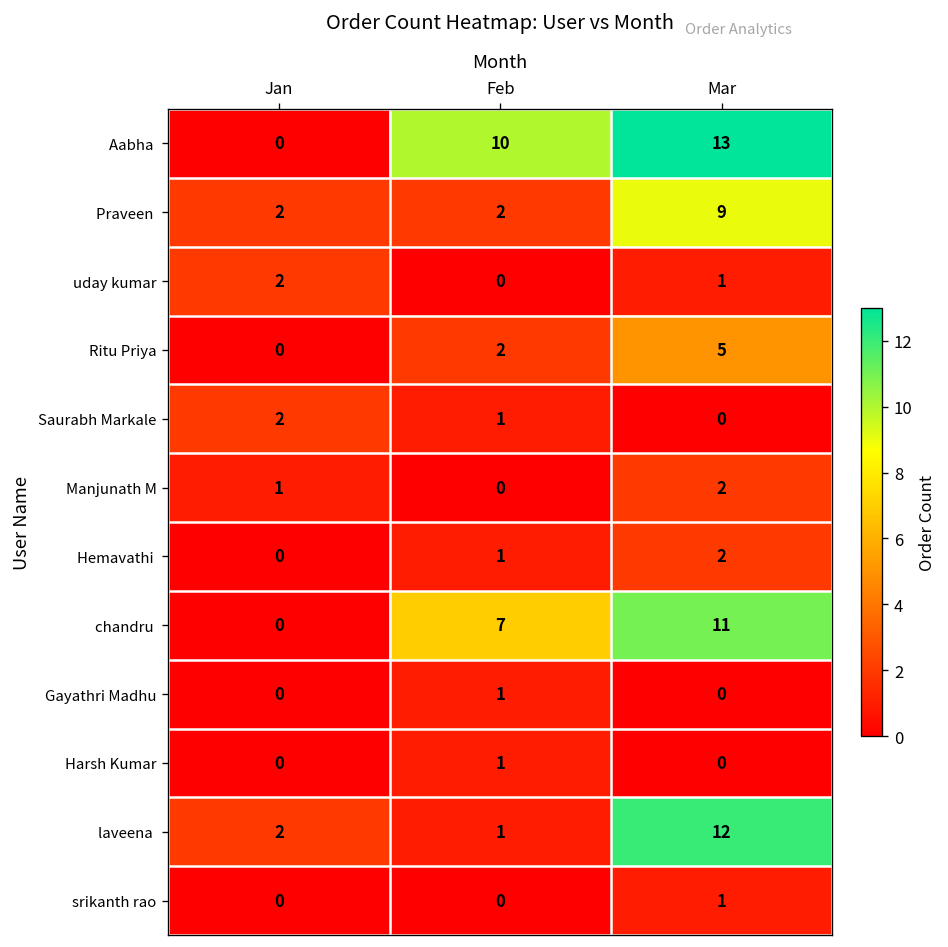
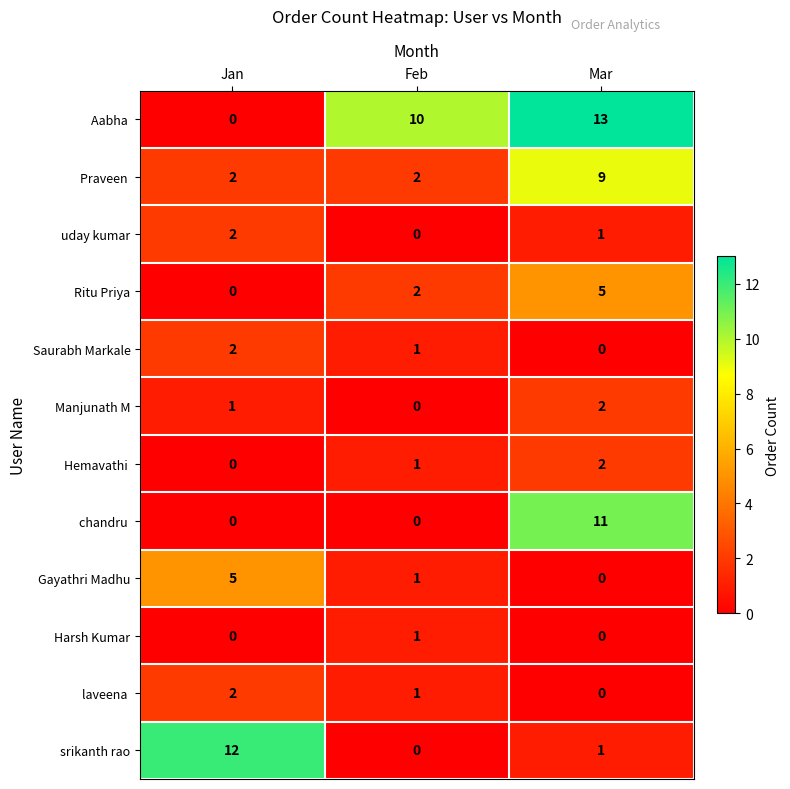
chandru, Feb: 7 -> 0
Gayathri Madhu, Jan: 0 -> 5
laveena, Mar: 12 -> 0
srikanth rao, Jan: 0 -> 12
